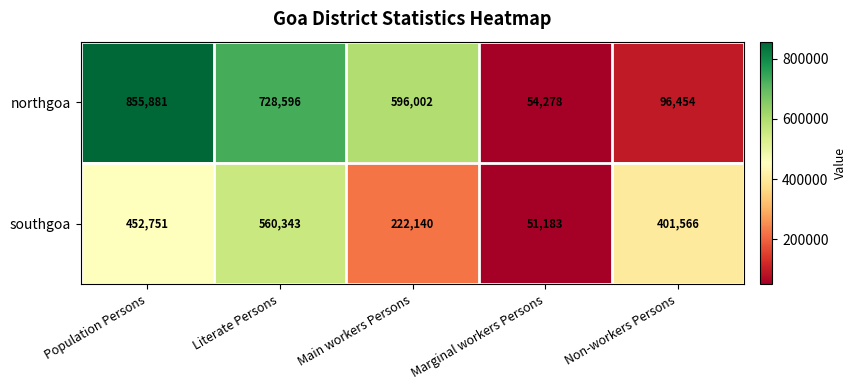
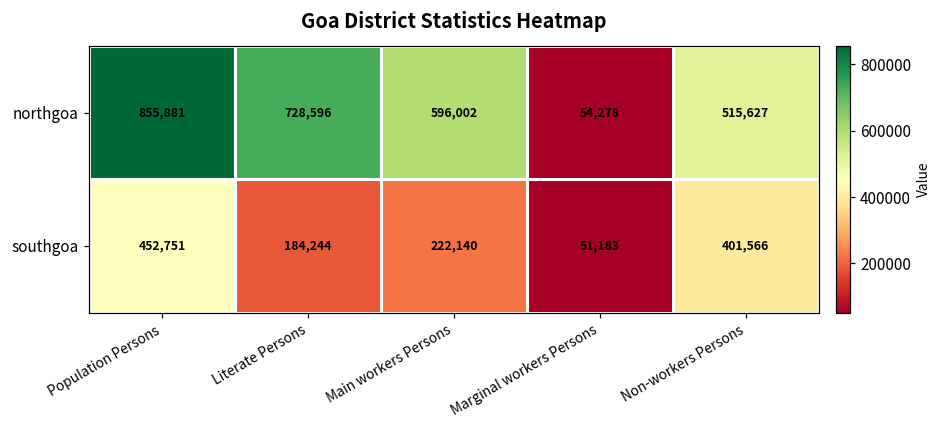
northgoa, Non-workers Persons: 96,454 -> 515,627
southgoa, Literate Persons: 560,343 -> 184,244
